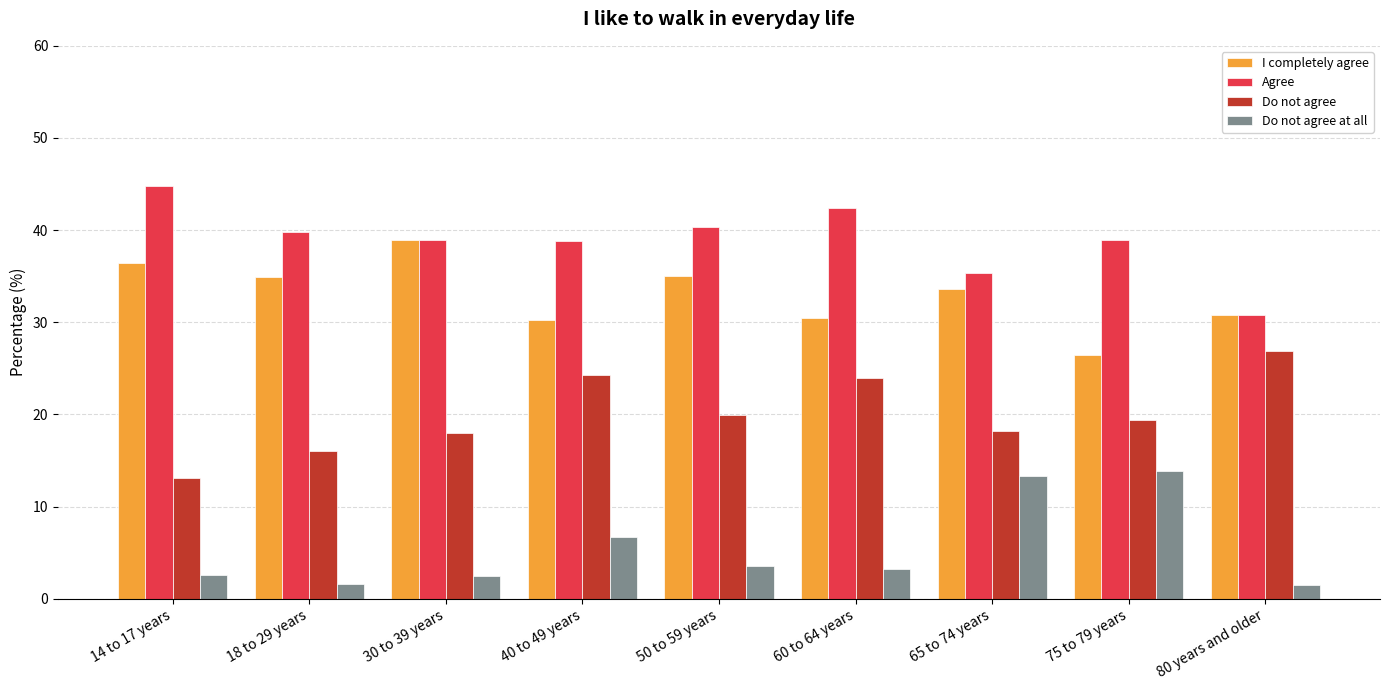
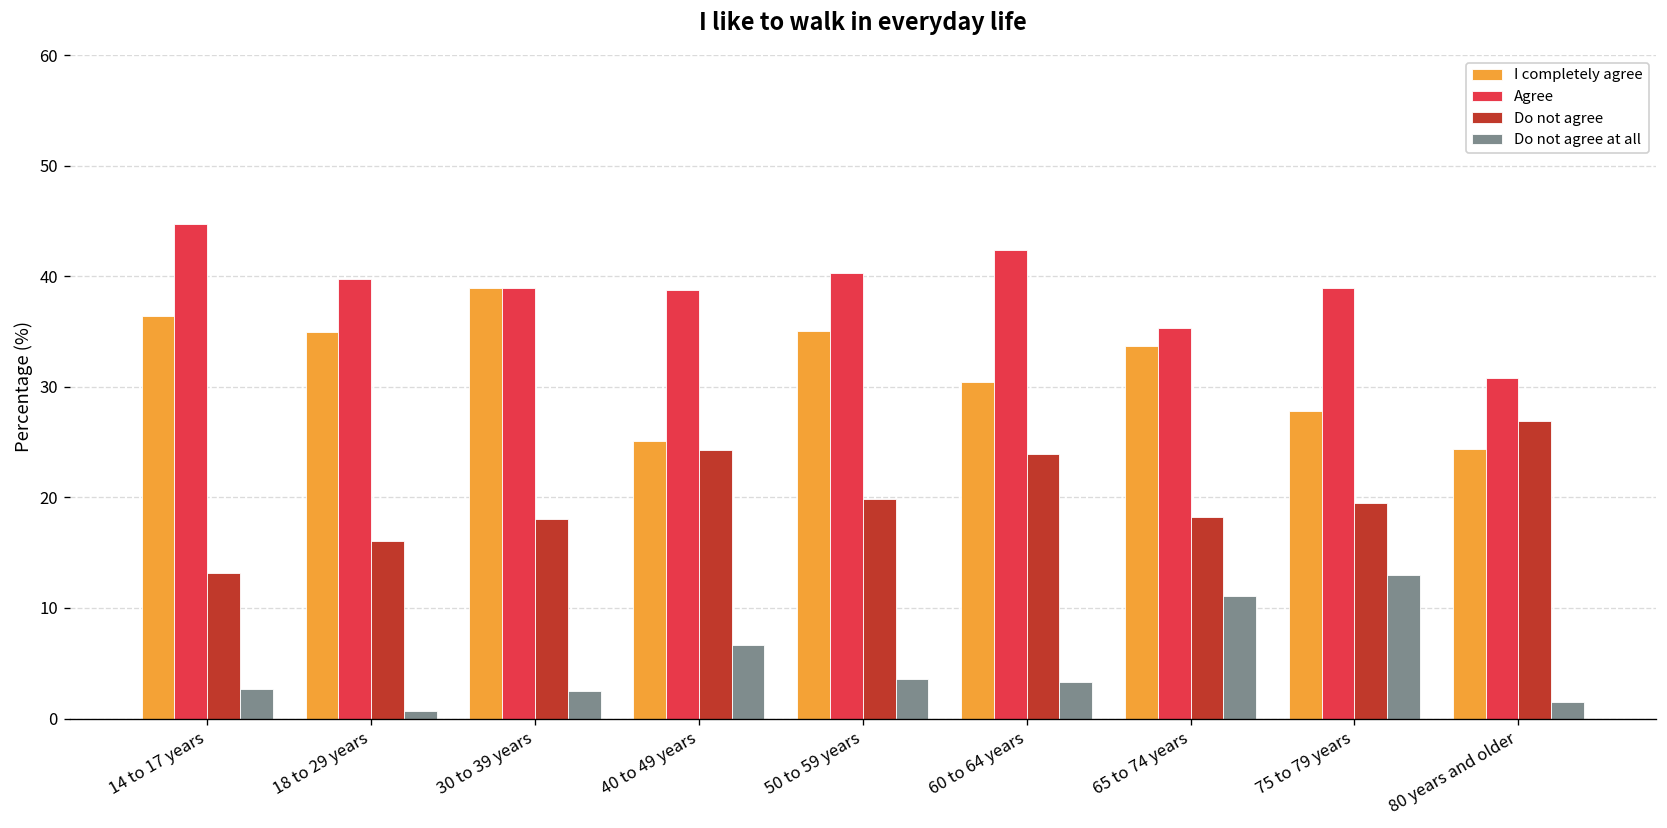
Do not agree at all, 18 to 29 years: 2 -> 1
I completely agree, 40 to 49 years: 30 -> 25
Do not agree at all, 65 to 74 years: 13 -> 11
I completely agree, 75 to 79 years: 26 -> 28
Do not agree at all, 75 to 79 years: 14 -> 13
I completely agree, 80 years and older: 31 -> 24
